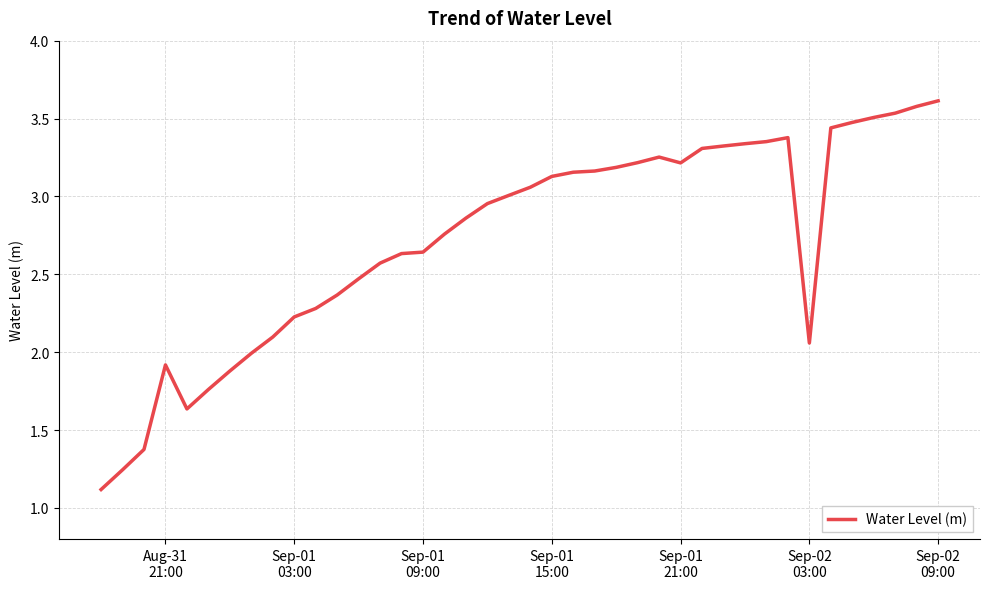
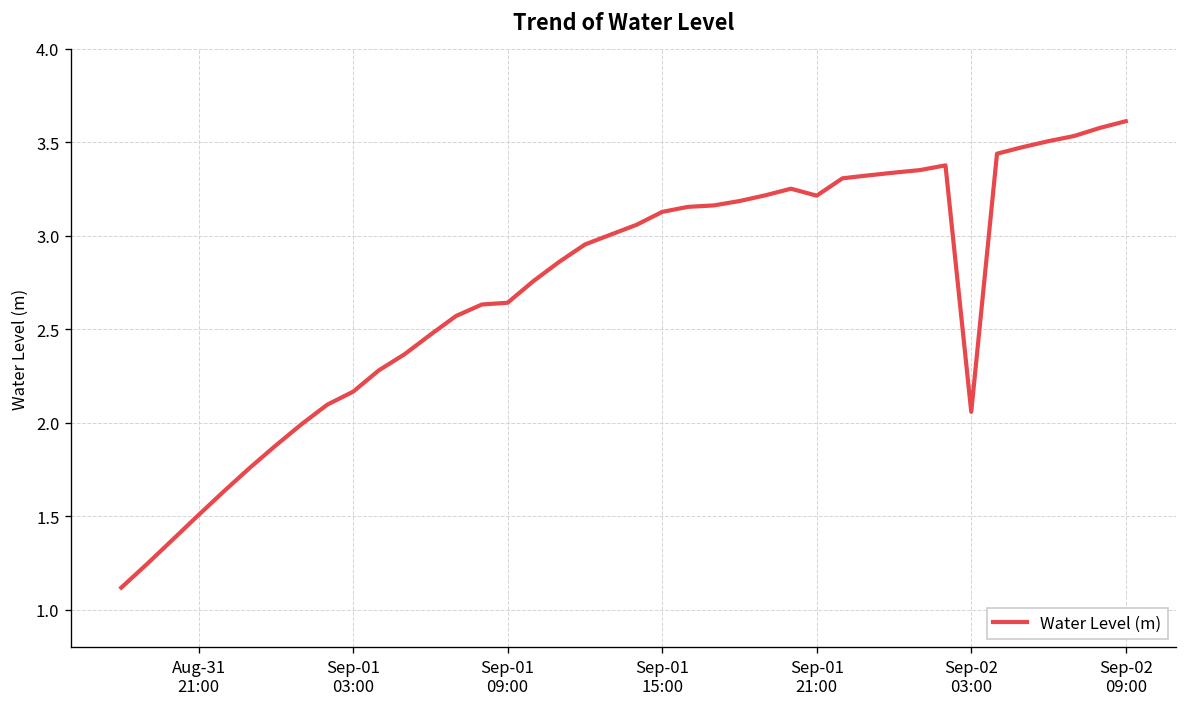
Aug-31 21:00: 1.92 -> 1.51
Sep-01 03:00: 2.23 -> 2.17
